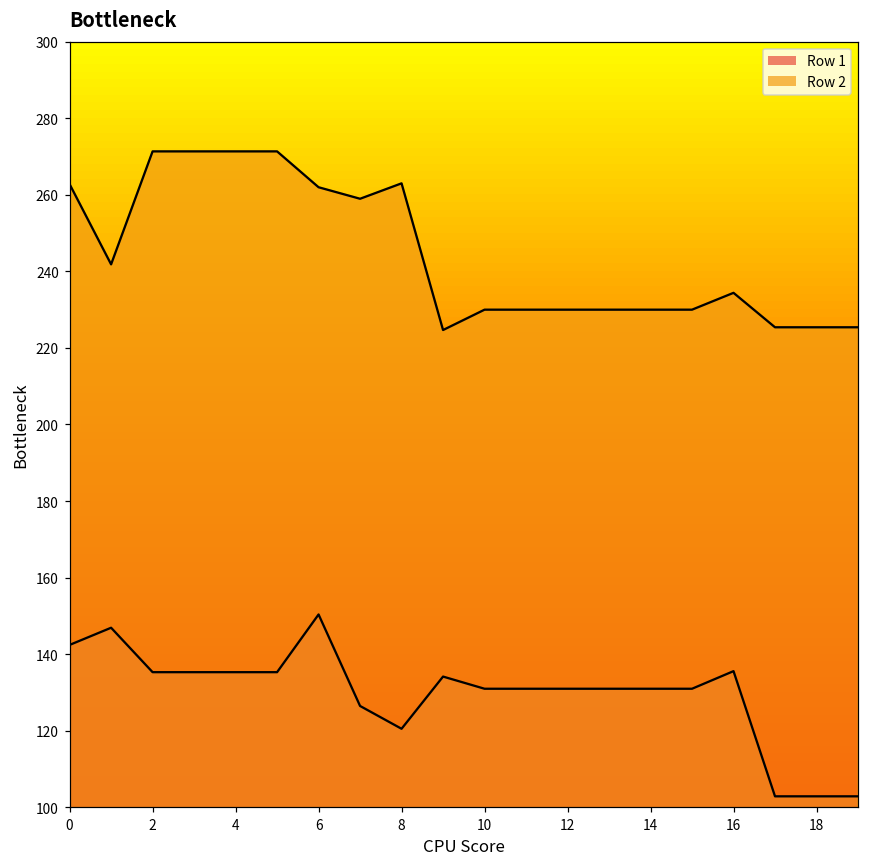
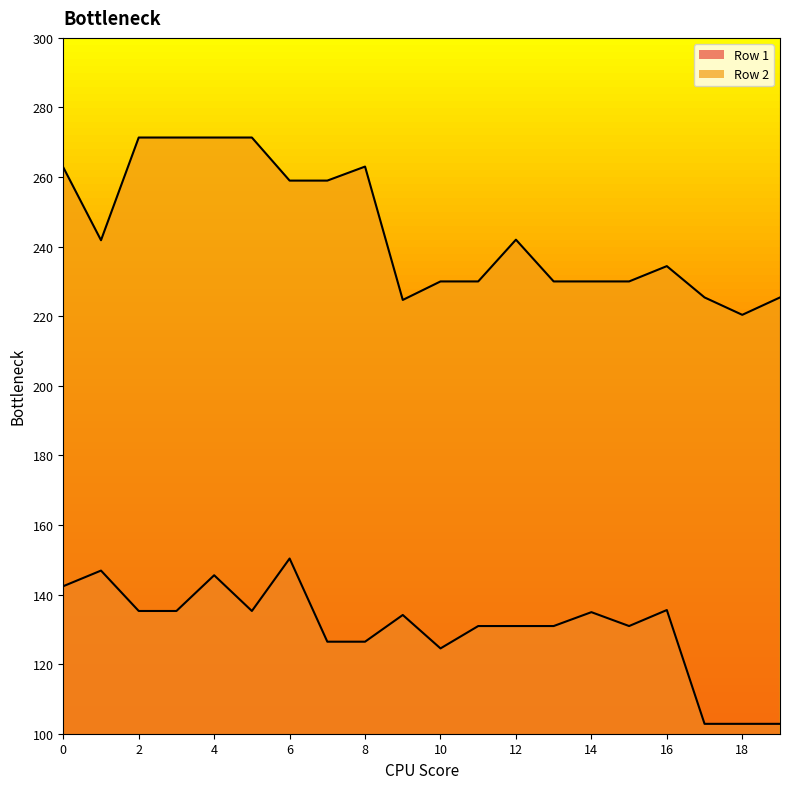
Row 1, 4: 135 -> 146
Row 2, 6: 262 -> 259
Row 1, 8: 120 -> 126
Row 1, 10: 131 -> 125
Row 2, 12: 230 -> 242
Row 1, 14: 131 -> 135
Row 2, 18: 225 -> 220
